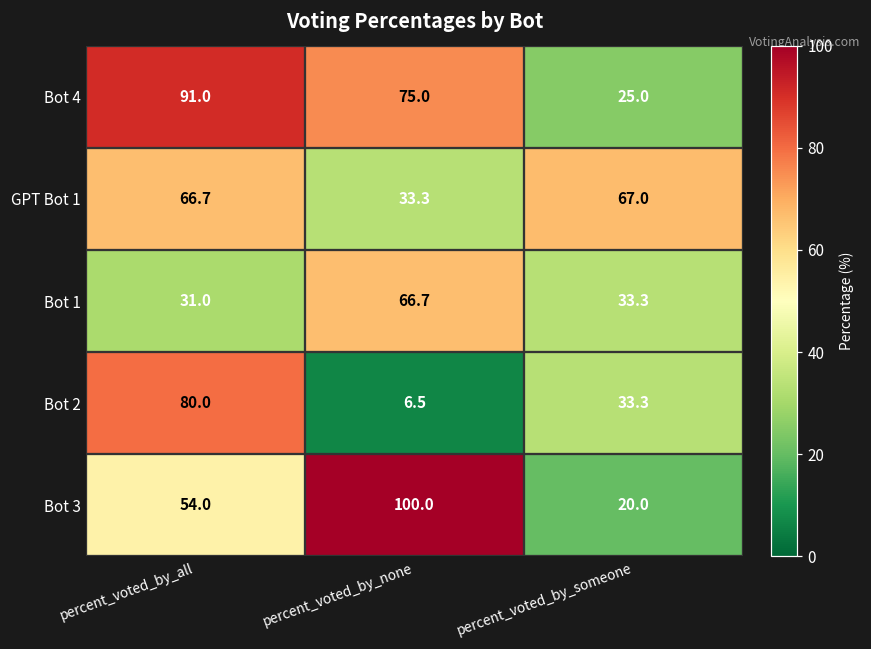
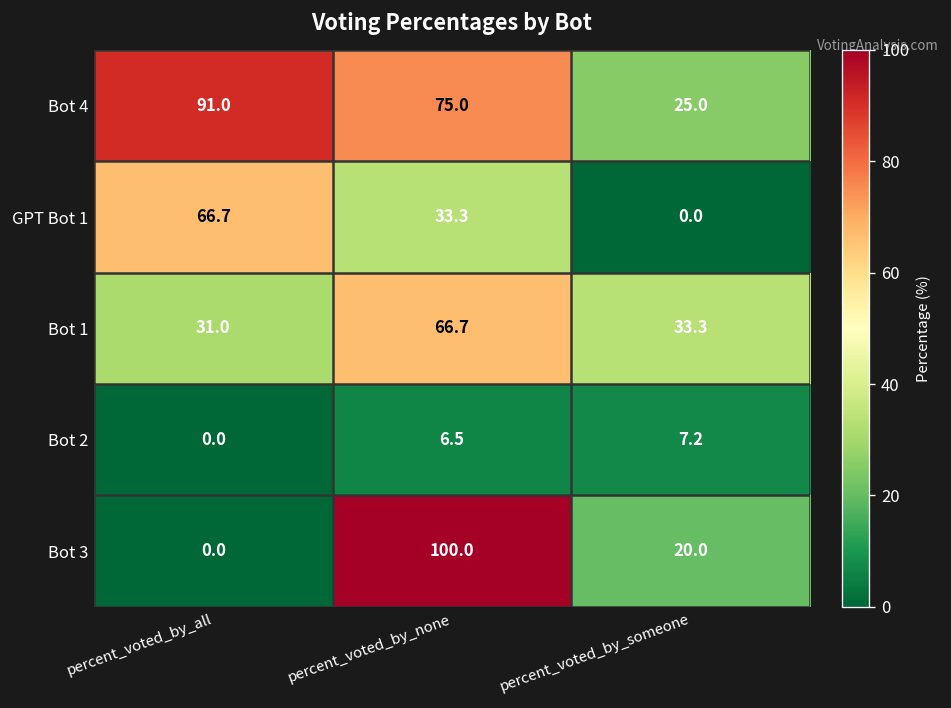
GPT Bot 1, percent_voted_by_someone: 67.0 -> 0.0
Bot 2, percent_voted_by_all: 80.0 -> 0.0
Bot 2, percent_voted_by_someone: 33.3 -> 7.2
Bot 3, percent_voted_by_all: 54.0 -> 0.0
